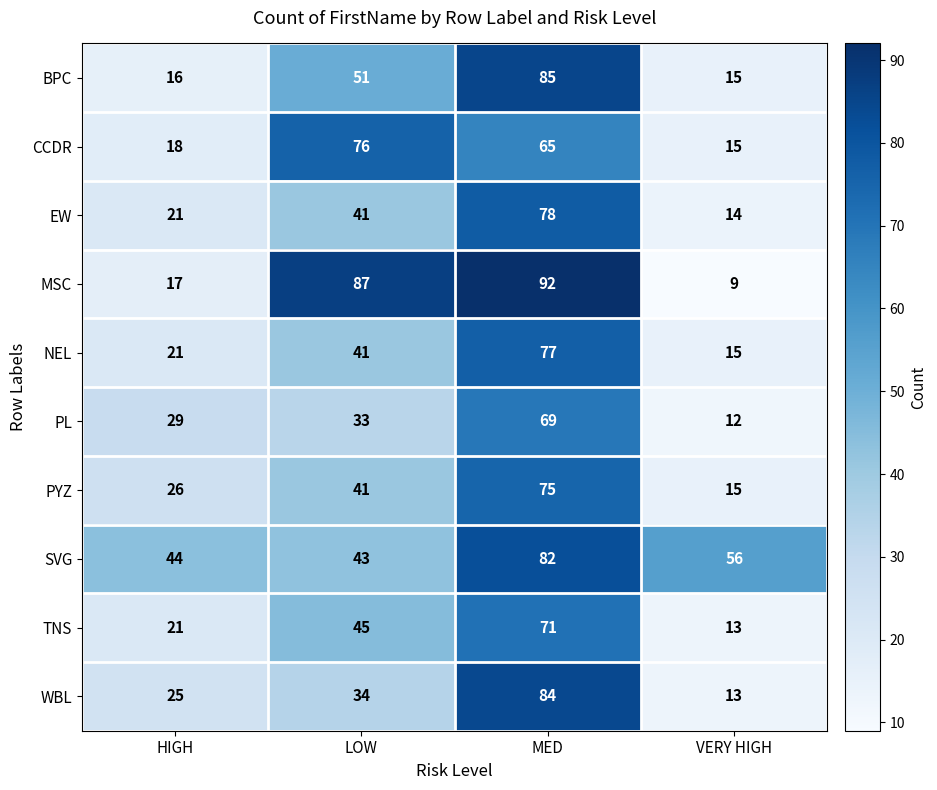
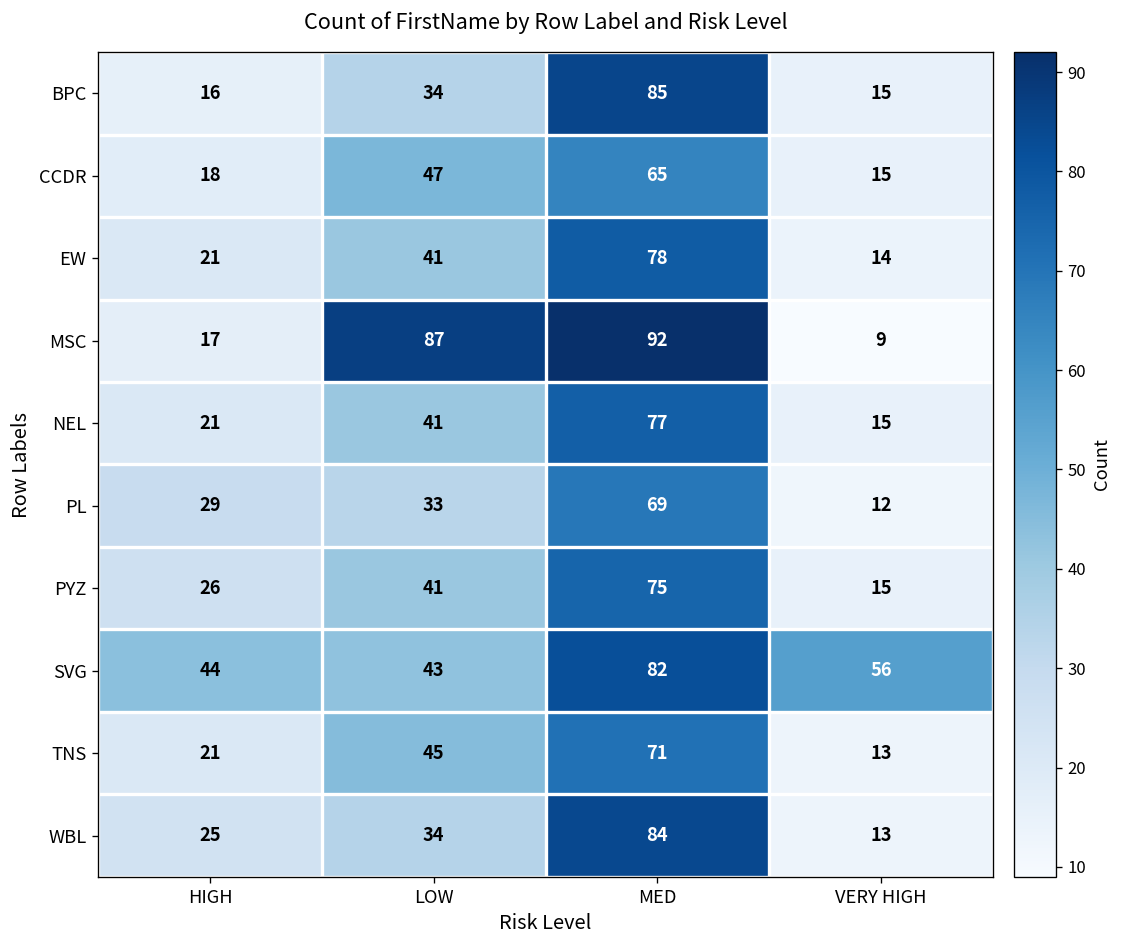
BPC, LOW: 51 -> 34
CCDR, LOW: 76 -> 47
